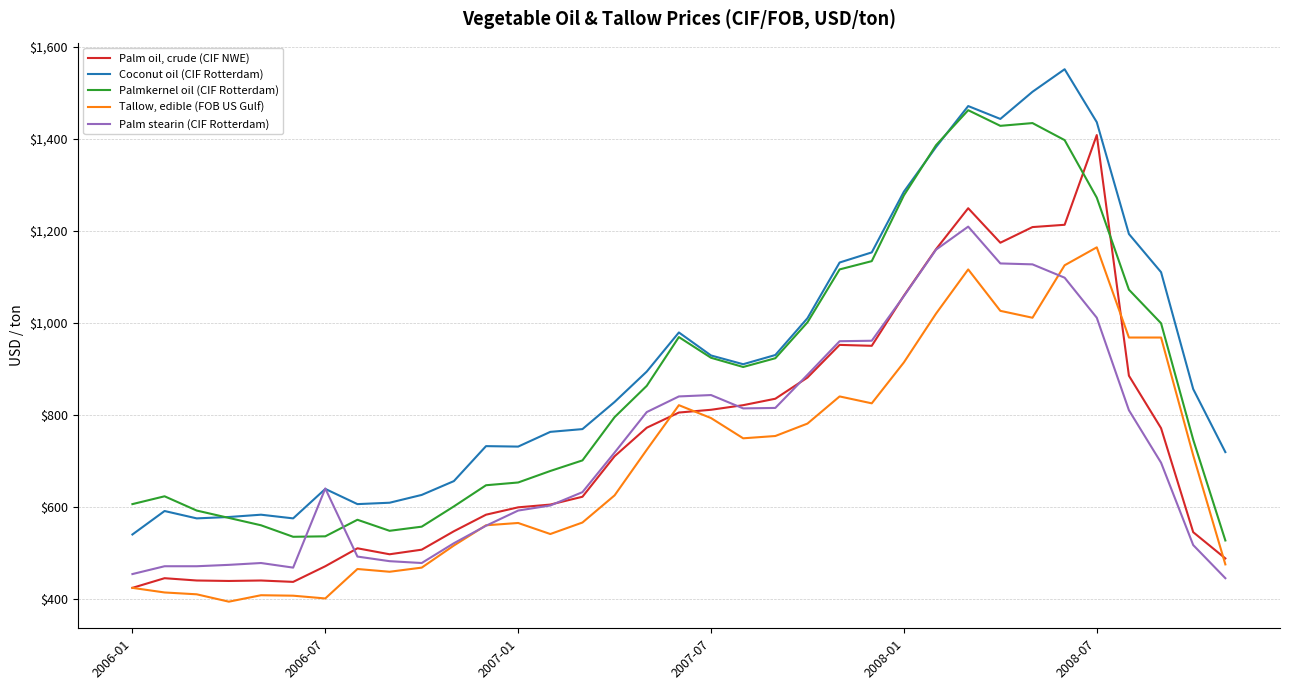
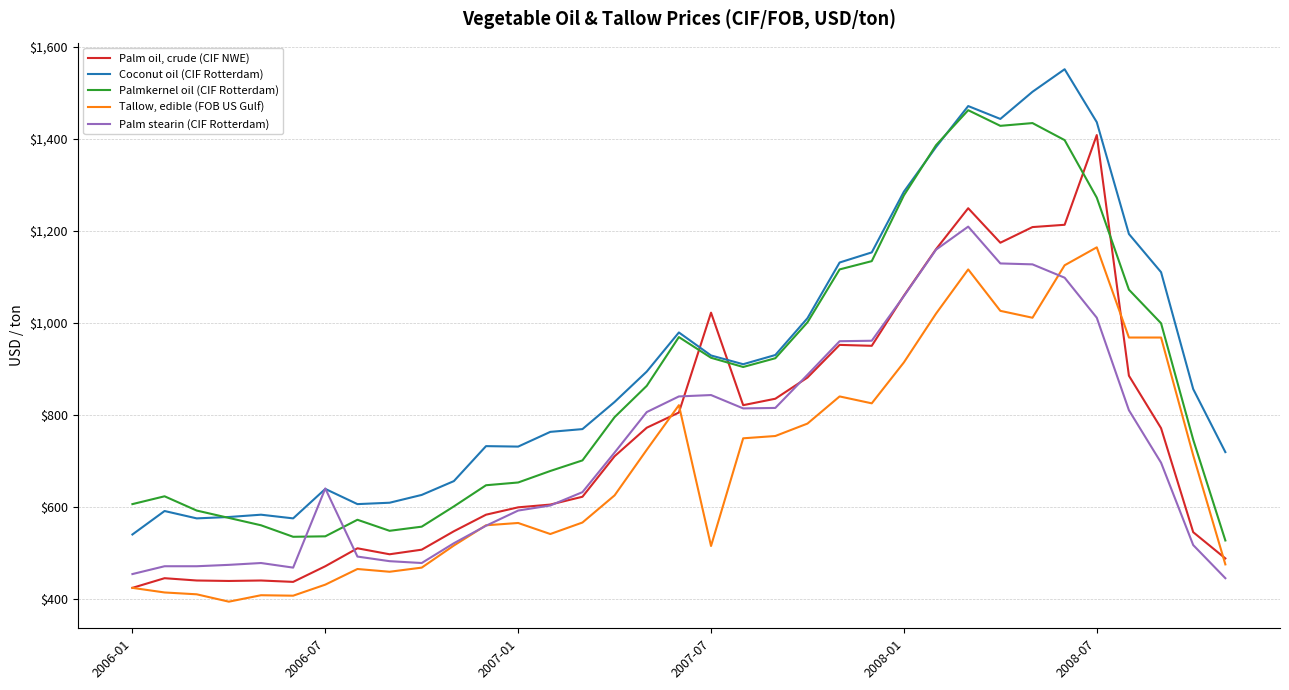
Tallow, edible (FOB US Gulf), 2006-07: $400 -> $430
Palm oil, crude (CIF NWE), 2007-07: $810 -> $1,020
Tallow, edible (FOB US Gulf), 2007-07: $790 -> $520
